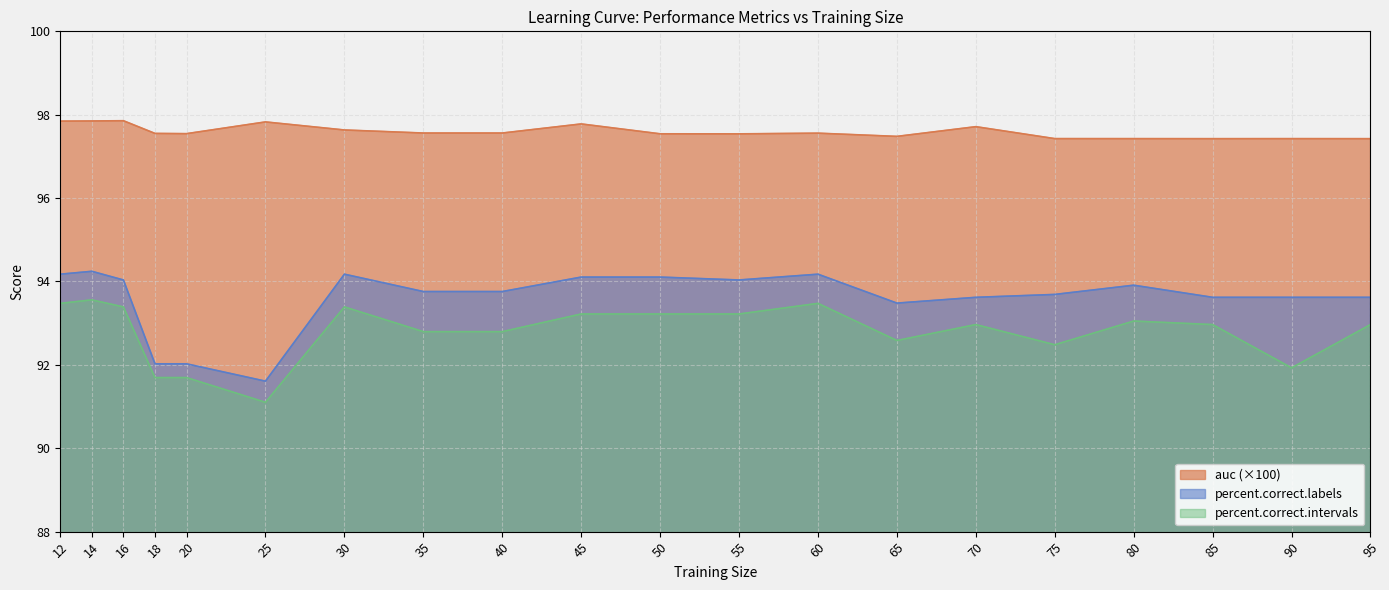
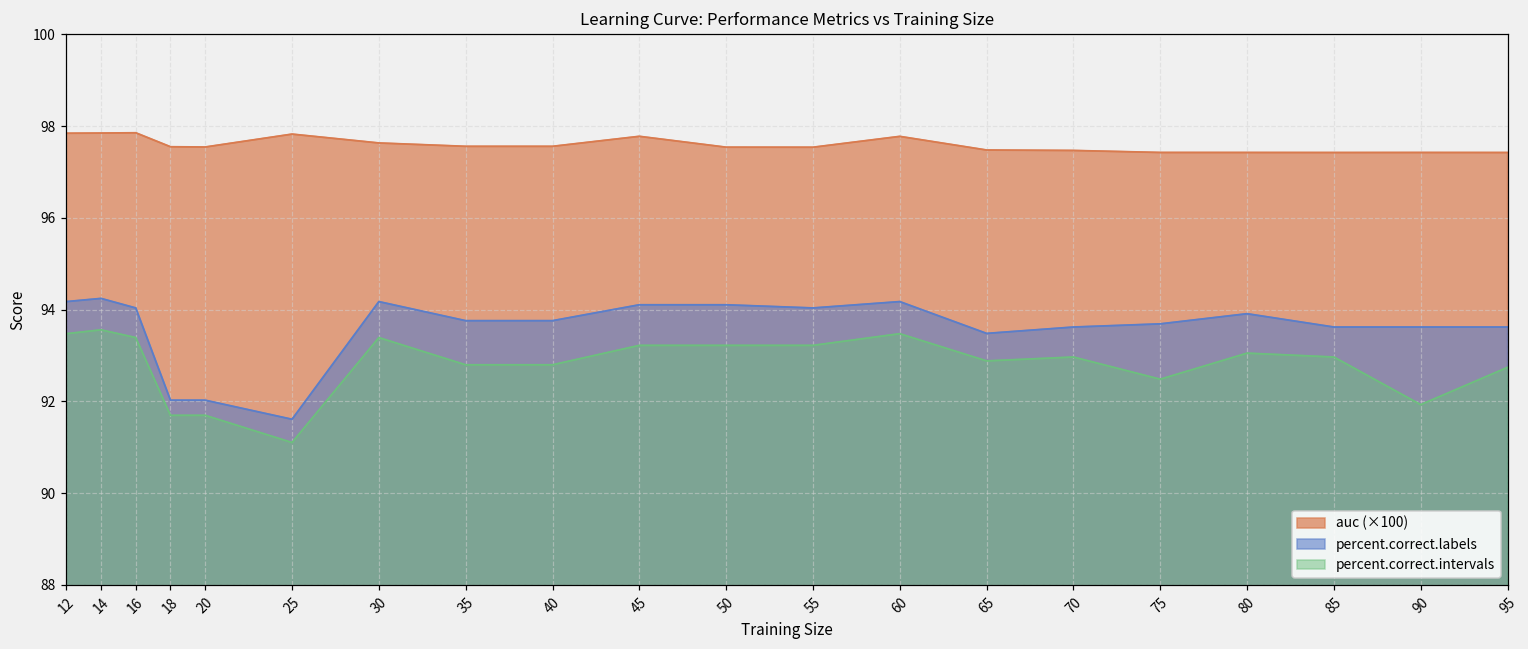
auc (×100), 60: 97.6 -> 97.8
percent.correct.intervals, 65: 92.6 -> 92.9
auc (×100), 70: 97.7 -> 97.5
percent.correct.intervals, 95: 93.0 -> 92.7
